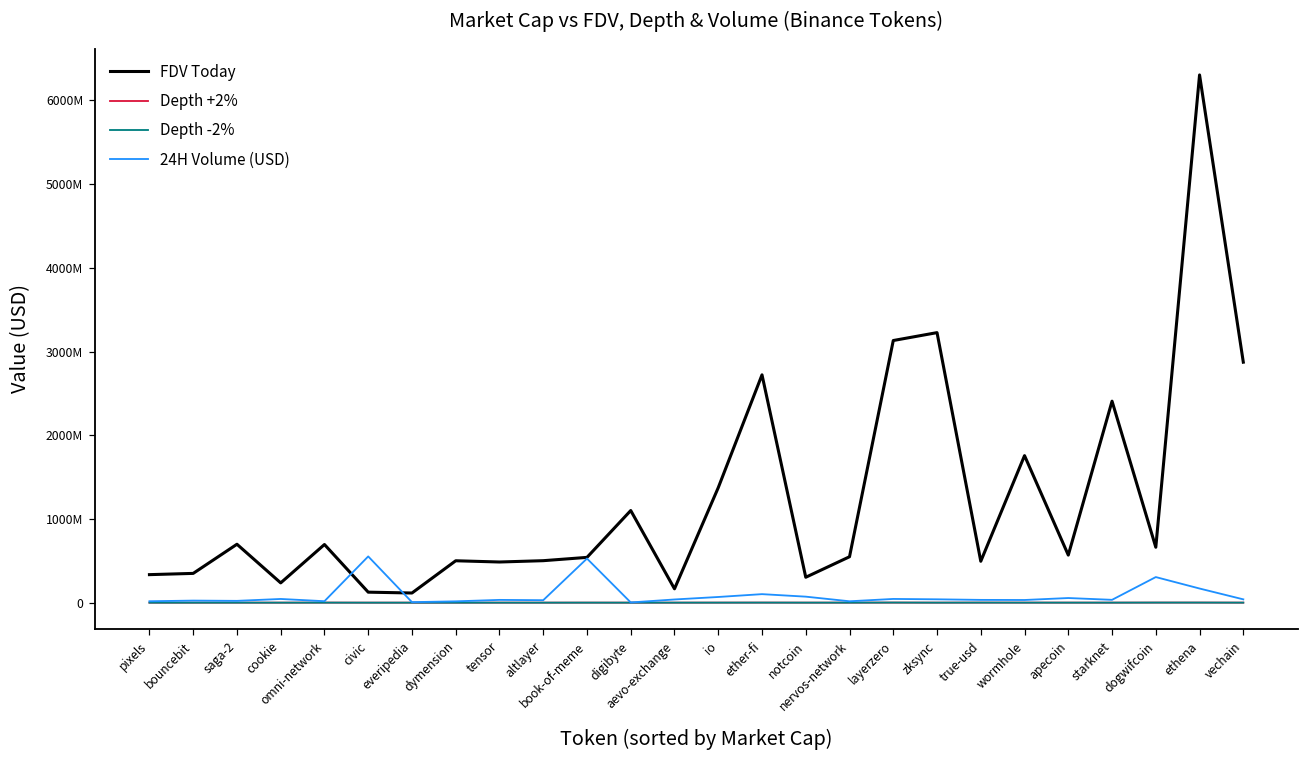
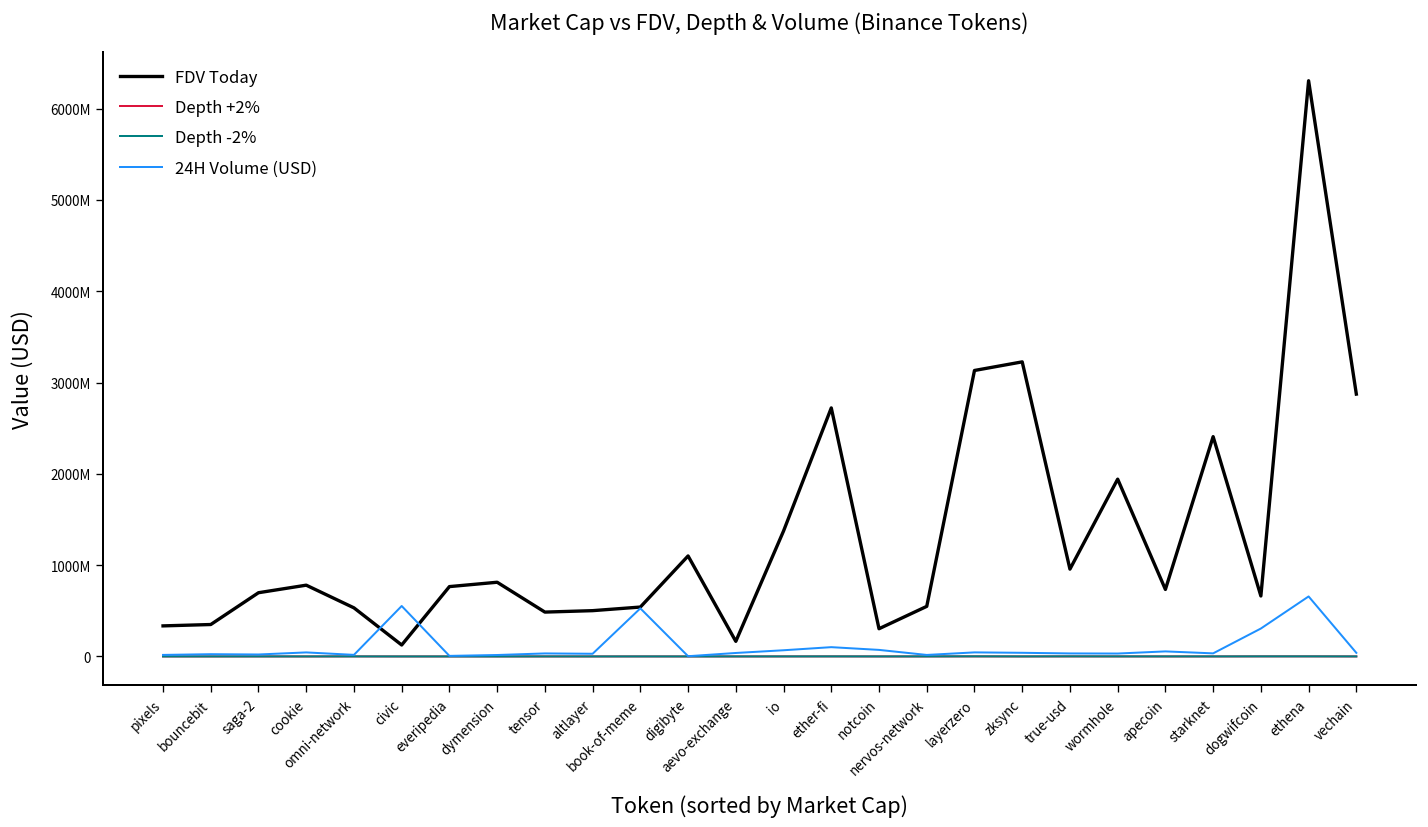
FDV Today, cookie: 200000000 -> 800000000
FDV Today, omni-network: 700000000 -> 500000000
FDV Today, everipedia: 100000000 -> 800000000
FDV Today, dymension: 500000000 -> 800000000
FDV Today, true-usd: 500000000 -> 1000000000
FDV Today, wormhole: 1800000000 -> 1900000000
FDV Today, apecoin: 600000000 -> 700000000
24H Volume (USD), ethena: 200000000 -> 700000000
